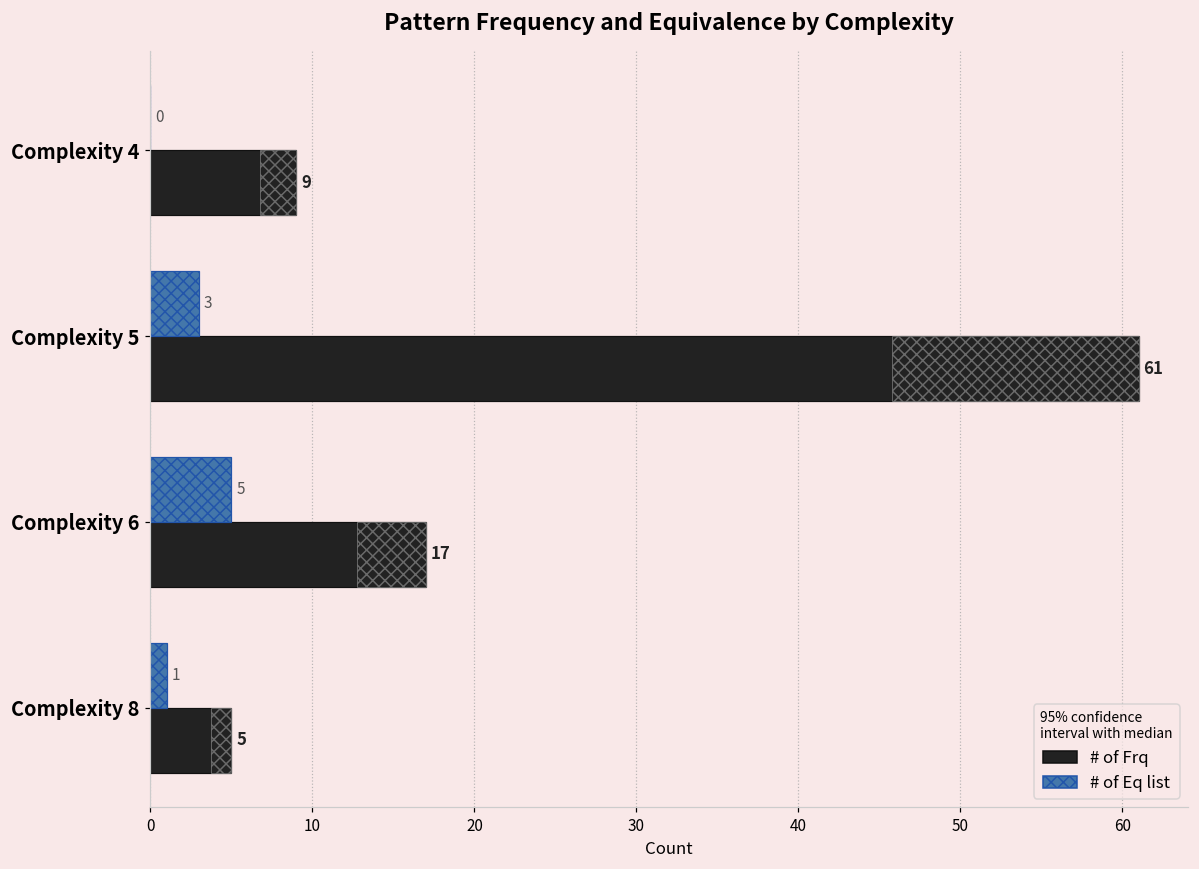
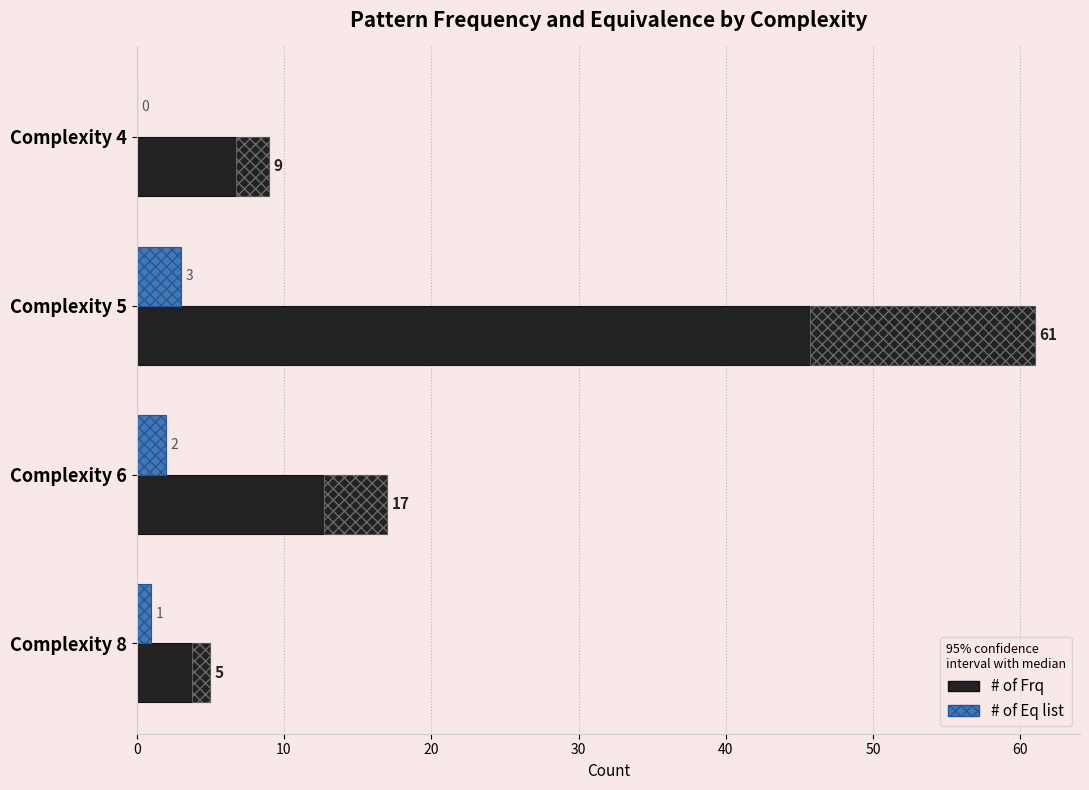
# of Eq list, Complexity 6: 5 -> 2
